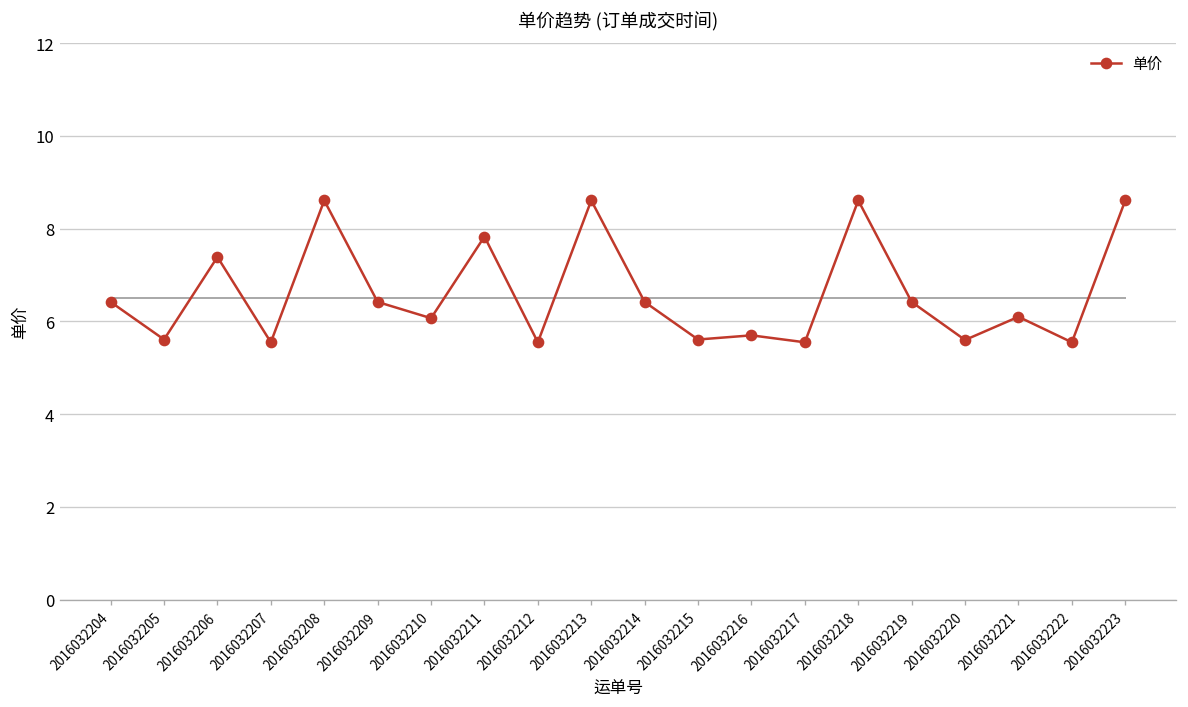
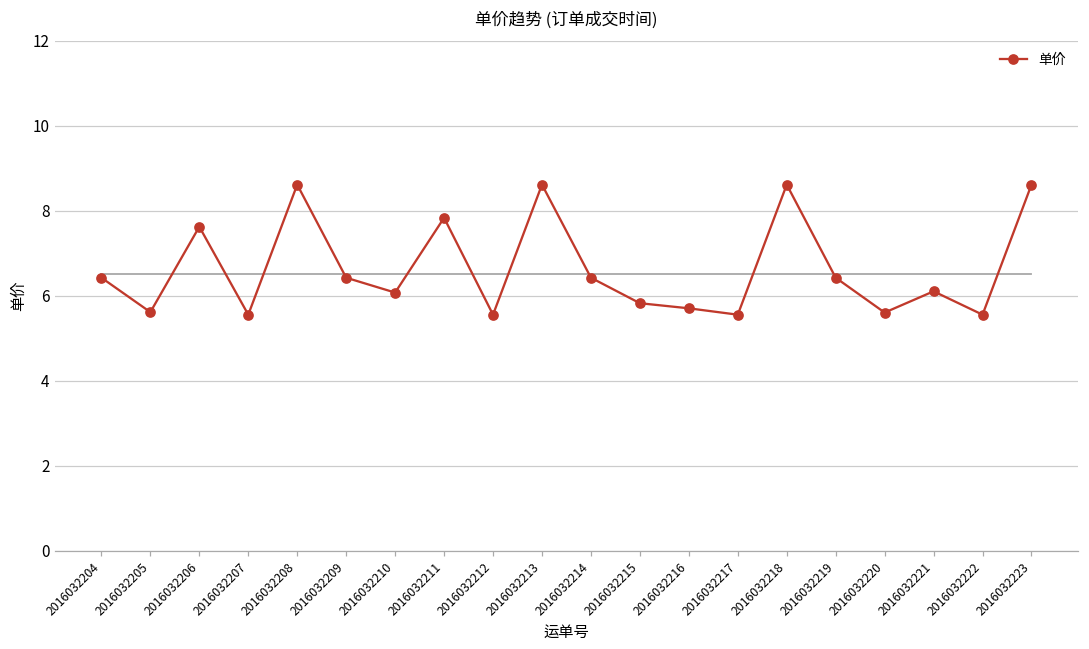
单价, 2016032206: 7.4 -> 7.6
单价, 2016032215: 5.6 -> 5.8
